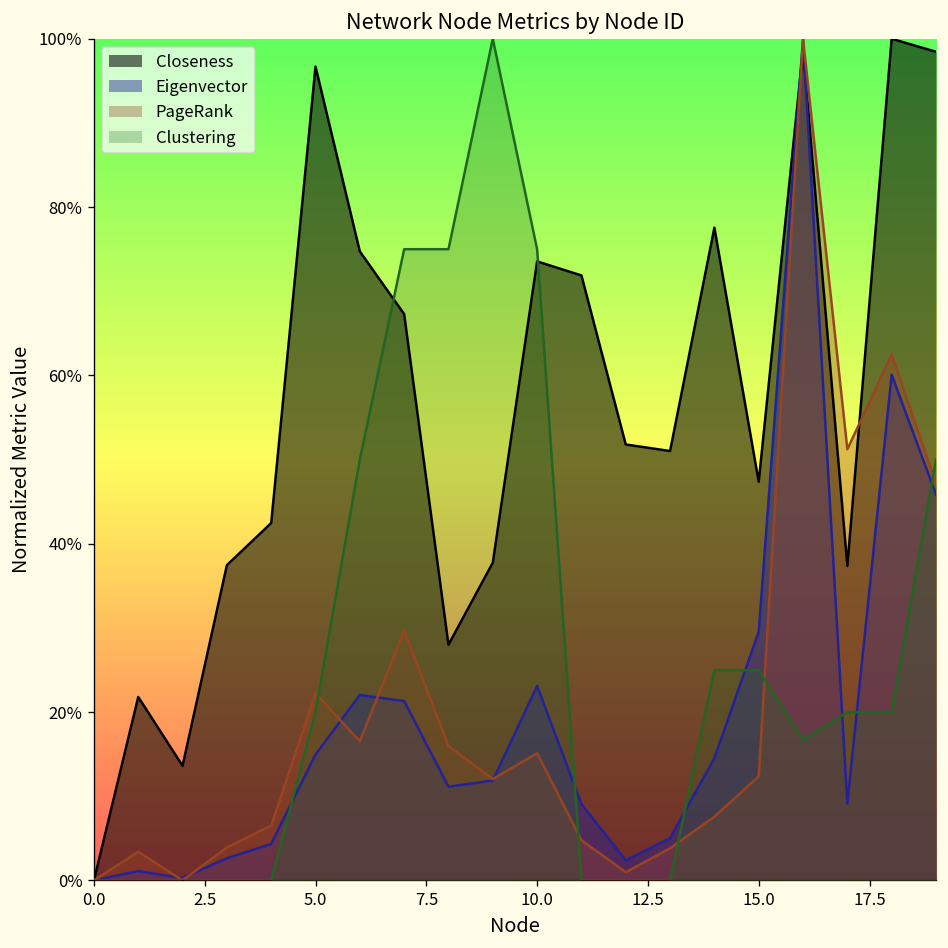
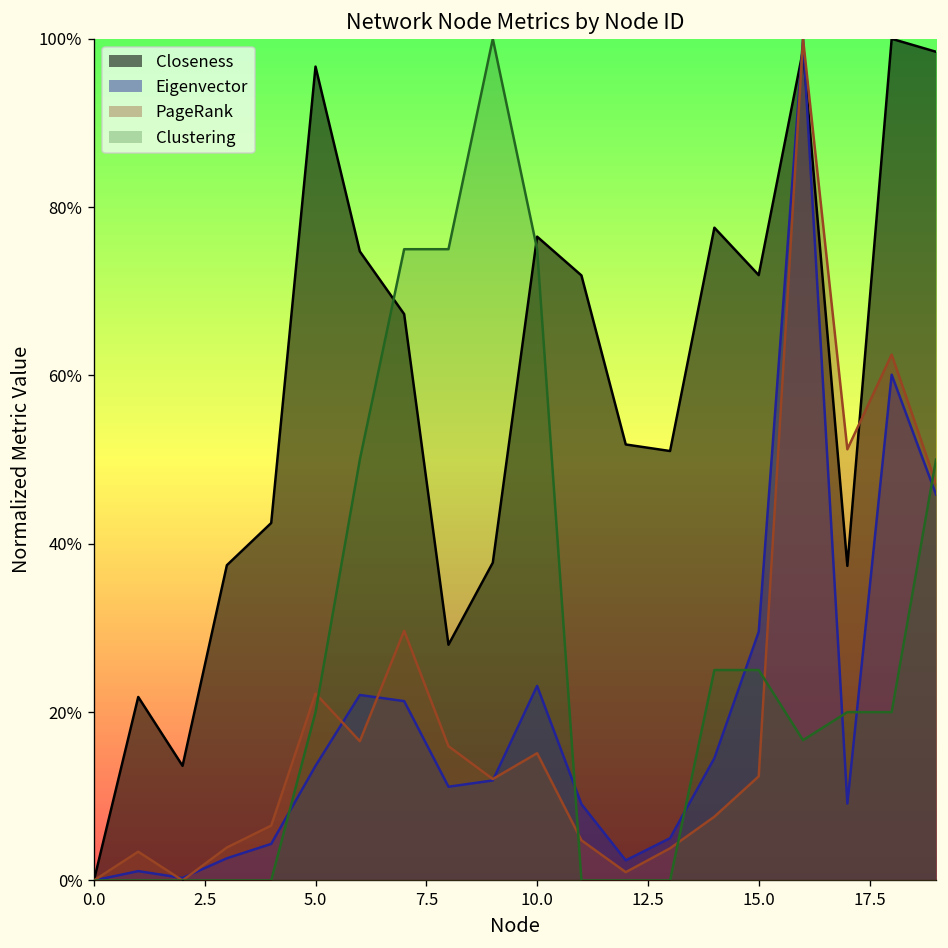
Eigenvector, 5.0: 15% -> 14%
Closeness, 10.0: 74% -> 76%
Closeness, 15.0: 47% -> 72%
